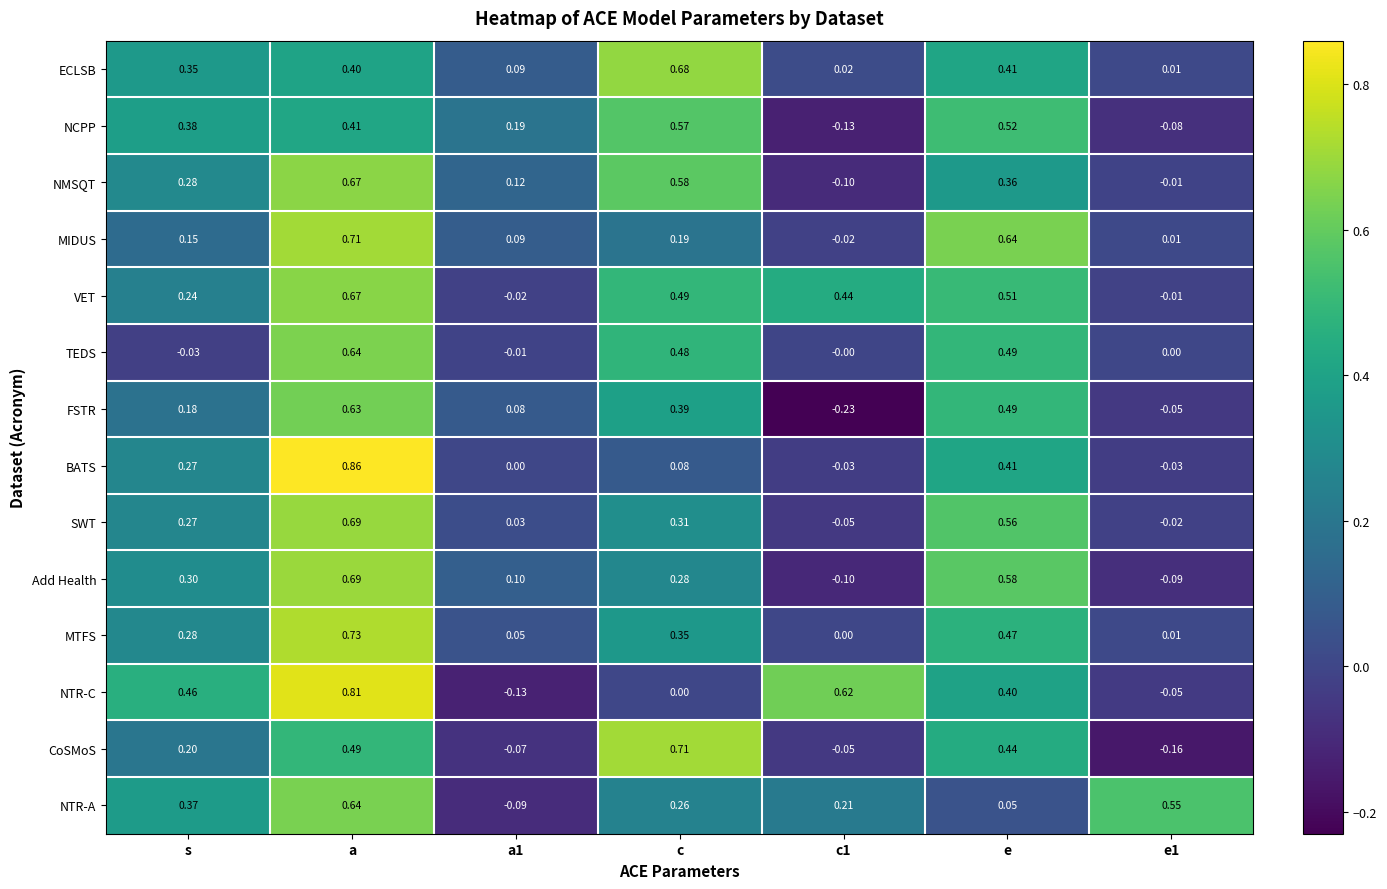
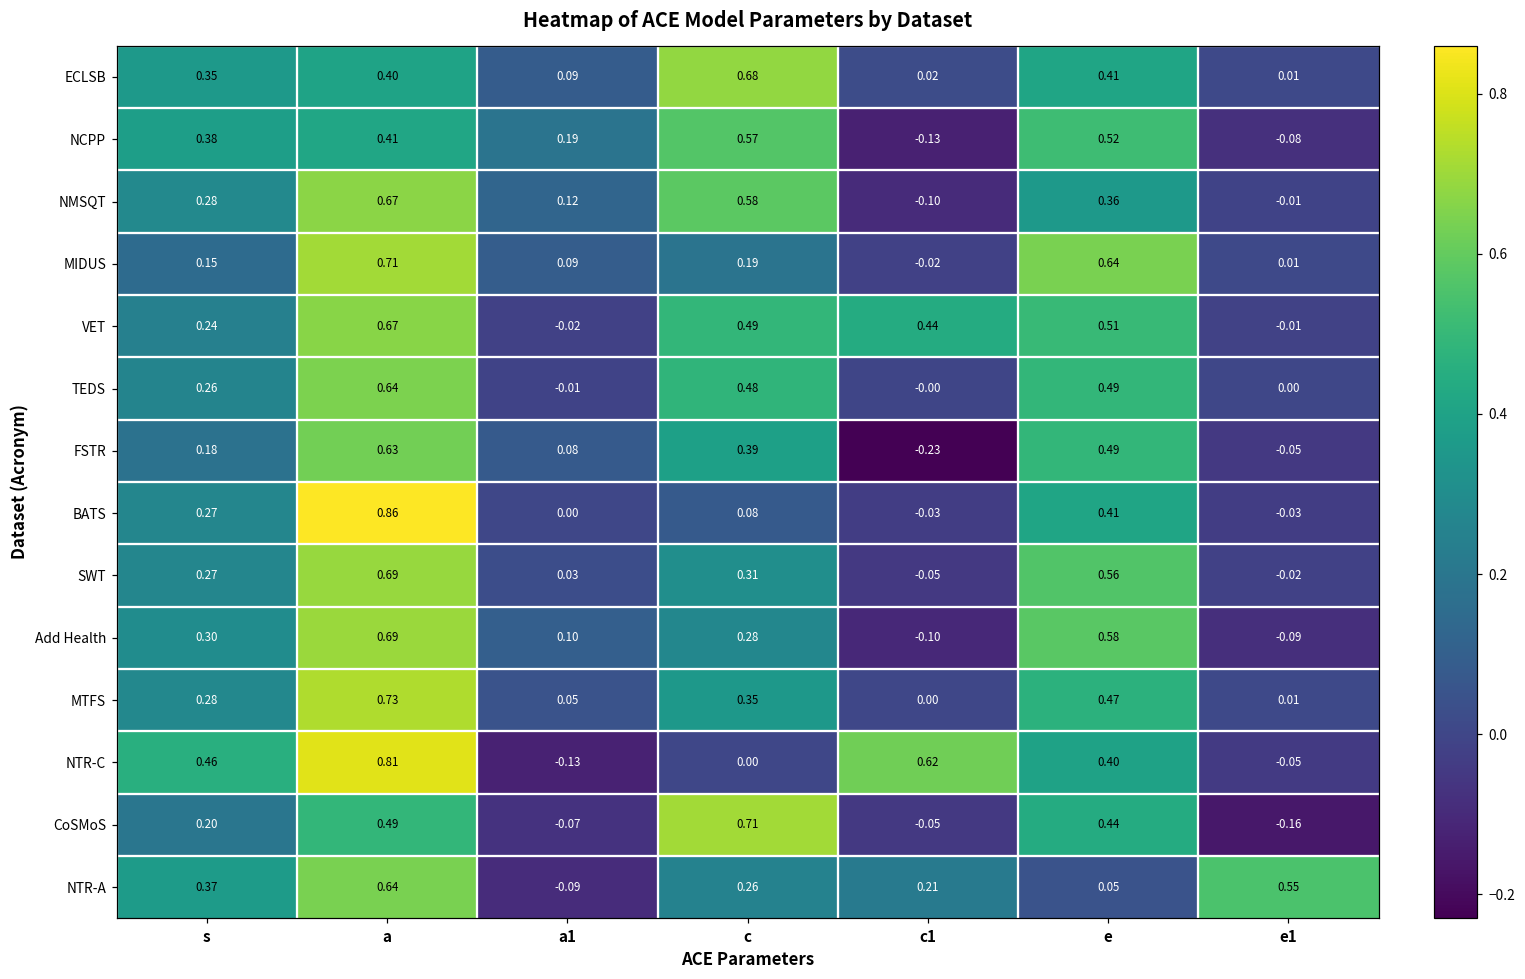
TEDS, s: -0.03 -> 0.26
